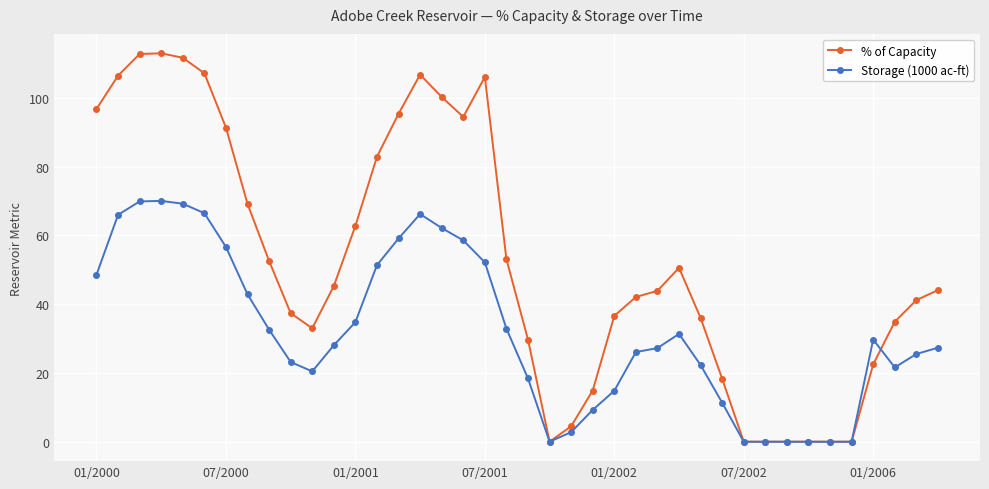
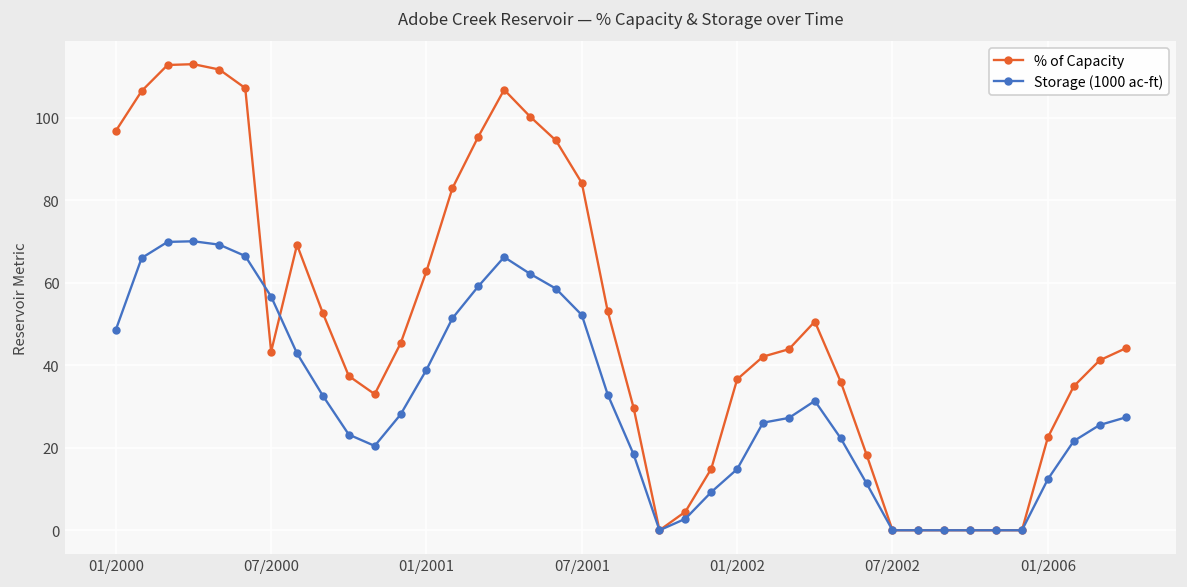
% of Capacity, 07/2000: 91 -> 43
Storage (1000 ac-ft), 01/2001: 35 -> 39
% of Capacity, 07/2001: 106 -> 84
Storage (1000 ac-ft), 01/2006: 30 -> 12
